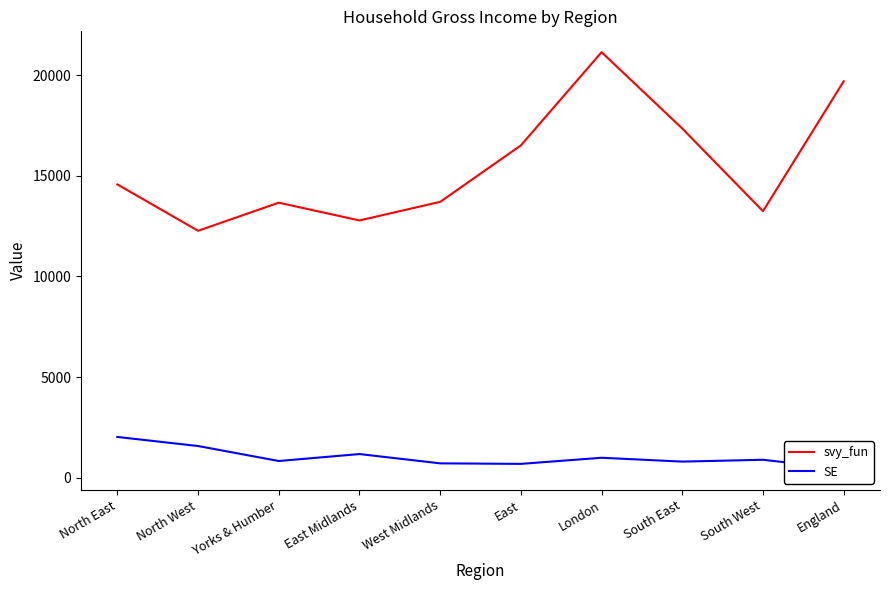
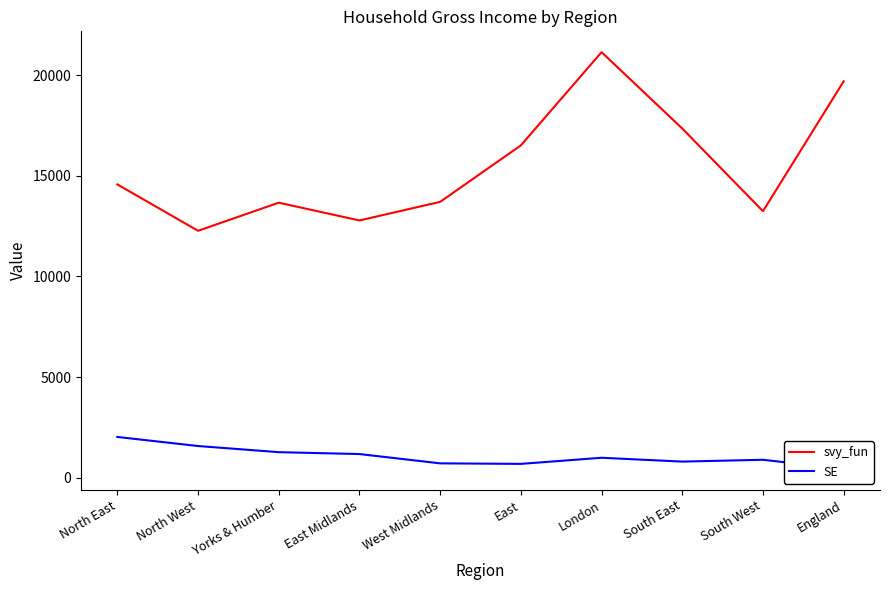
SE, Yorks & Humber: 800 -> 1300
